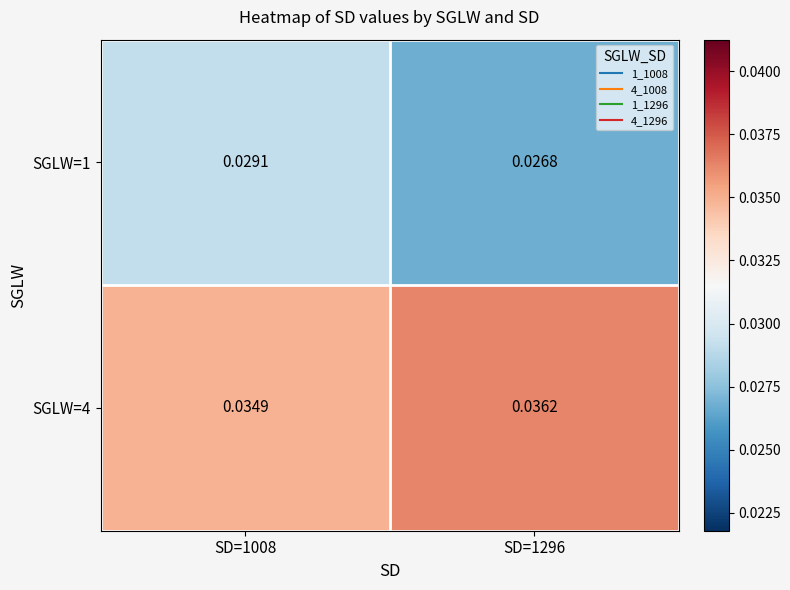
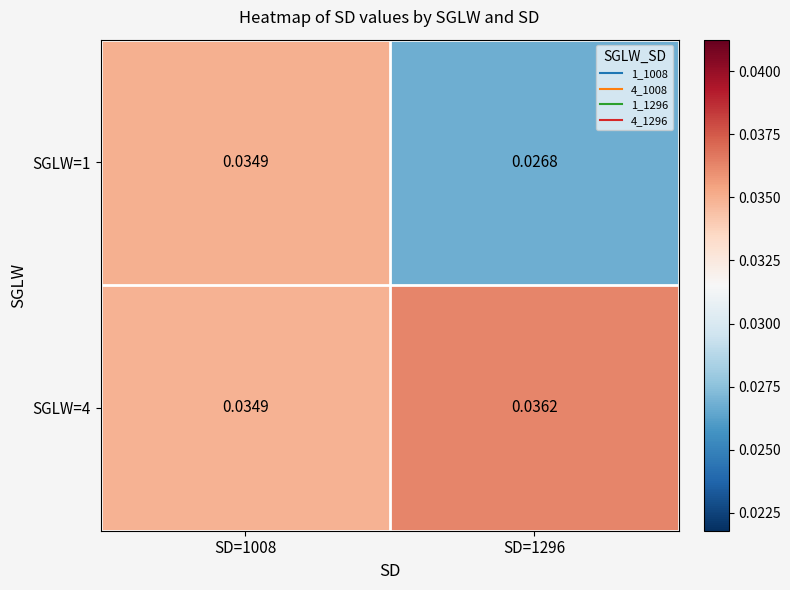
SGLW=1, SD=1008: 0.0291 -> 0.0349
